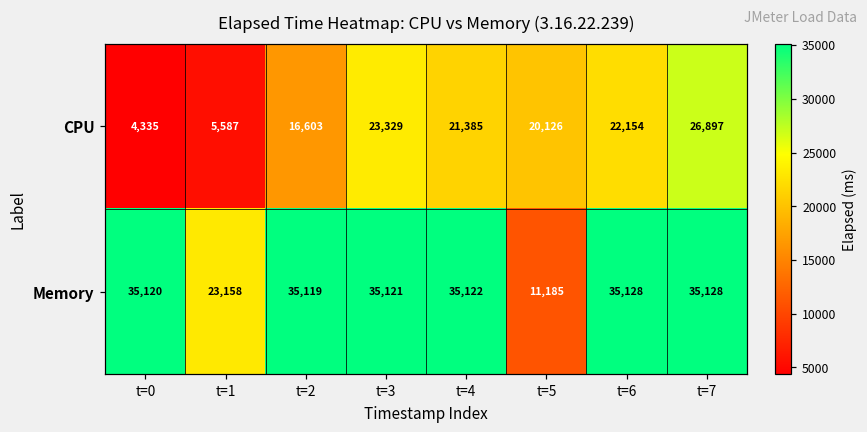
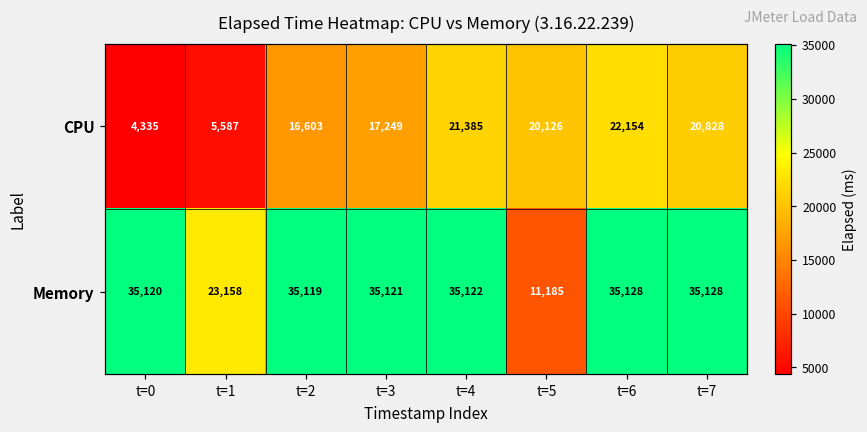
CPU, t=3: 23,329 -> 17,249
CPU, t=7: 26,897 -> 20,828
